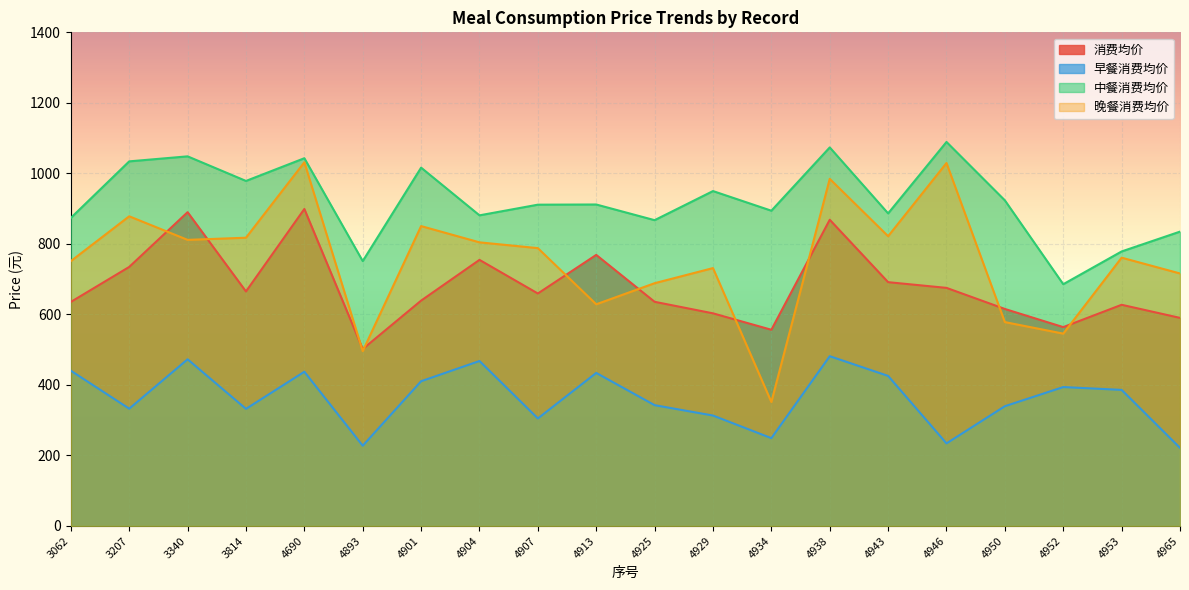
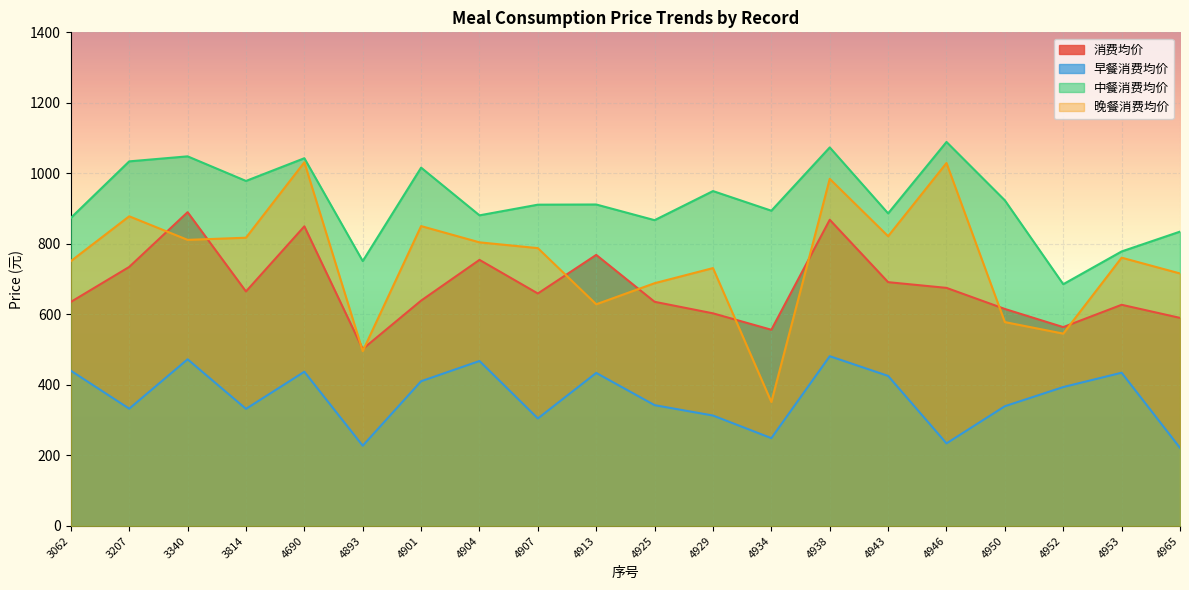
消费均价, 4690: 900 -> 850
早餐消费均价, 4953: 390 -> 430
